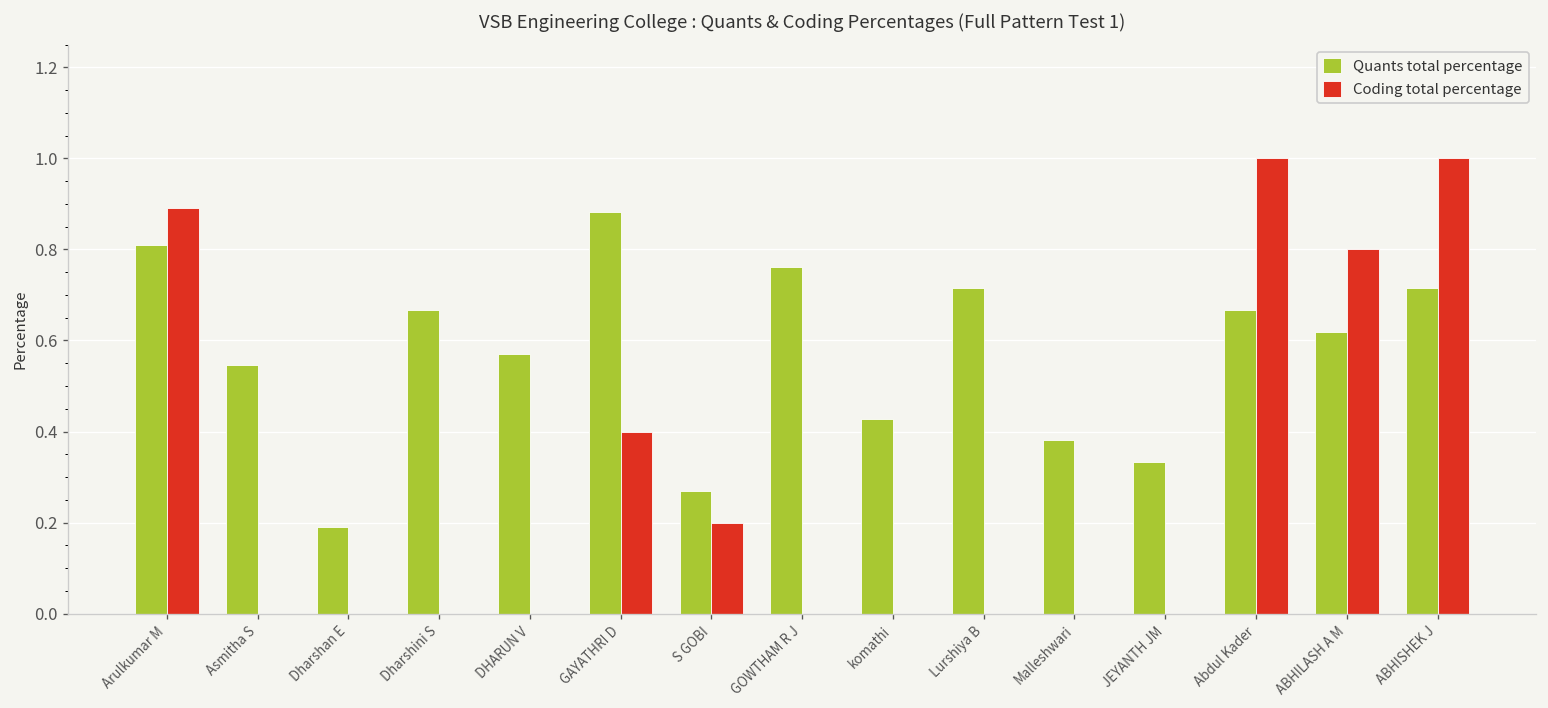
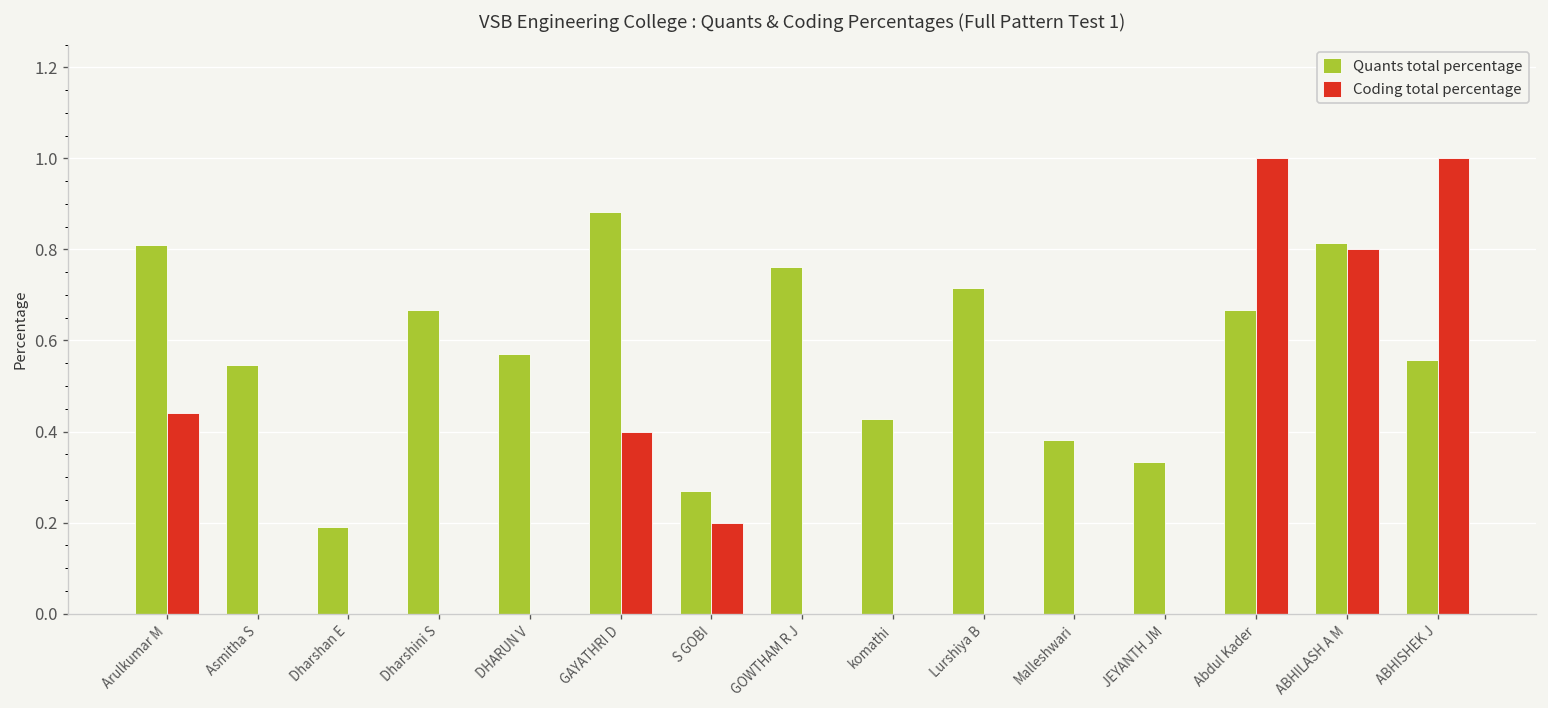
Coding total percentage, Arulkumar M: 0.89 -> 0.44
Quants total percentage, ABHILASH A M: 0.62 -> 0.81
Quants total percentage, ABHISHEK J: 0.71 -> 0.56
